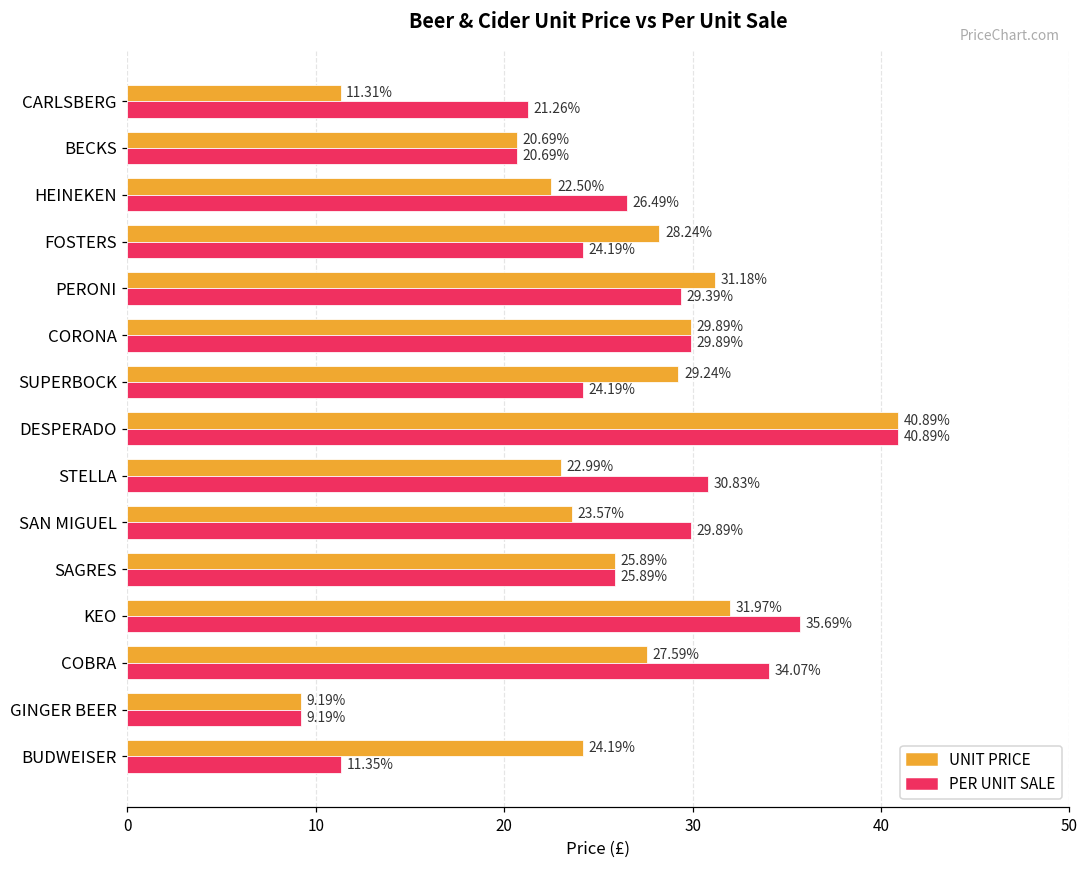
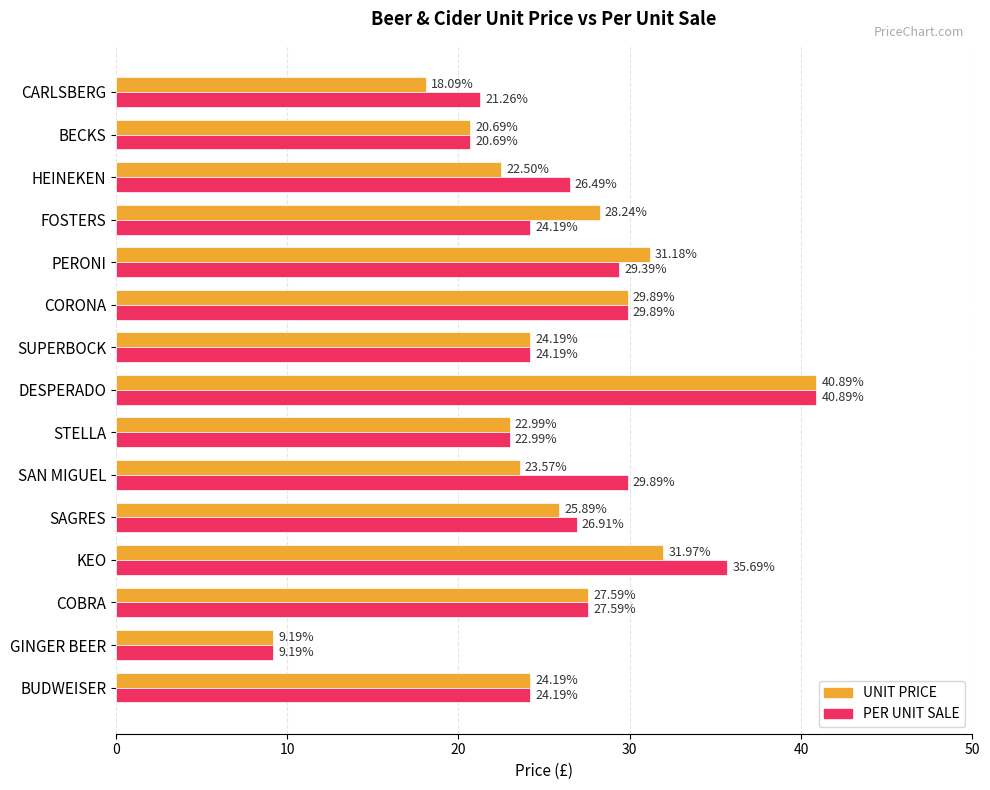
UNIT PRICE, CARLSBERG: 11.31% -> 18.09%
UNIT PRICE, SUPERBOCK: 29.24% -> 24.19%
PER UNIT SALE, STELLA: 30.83% -> 22.99%
PER UNIT SALE, SAGRES: 25.89% -> 26.91%
PER UNIT SALE, COBRA: 34.07% -> 27.59%
PER UNIT SALE, BUDWEISER: 11.35% -> 24.19%
